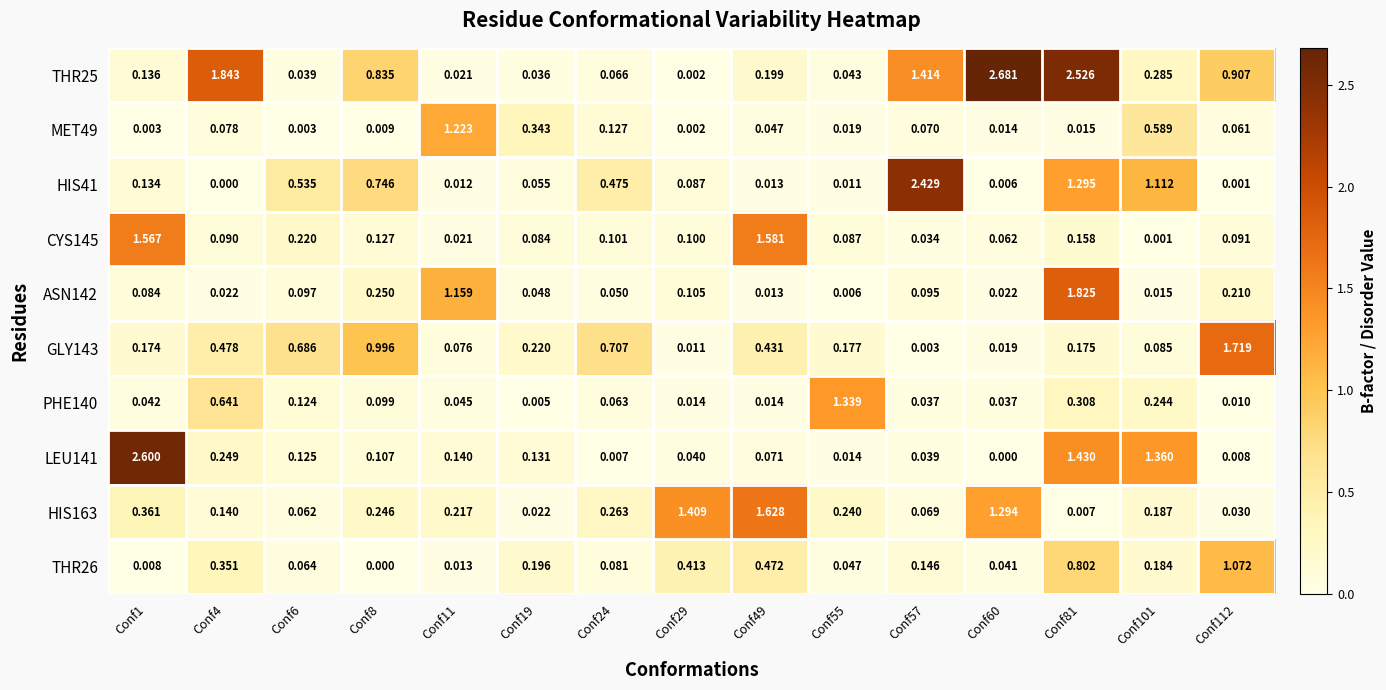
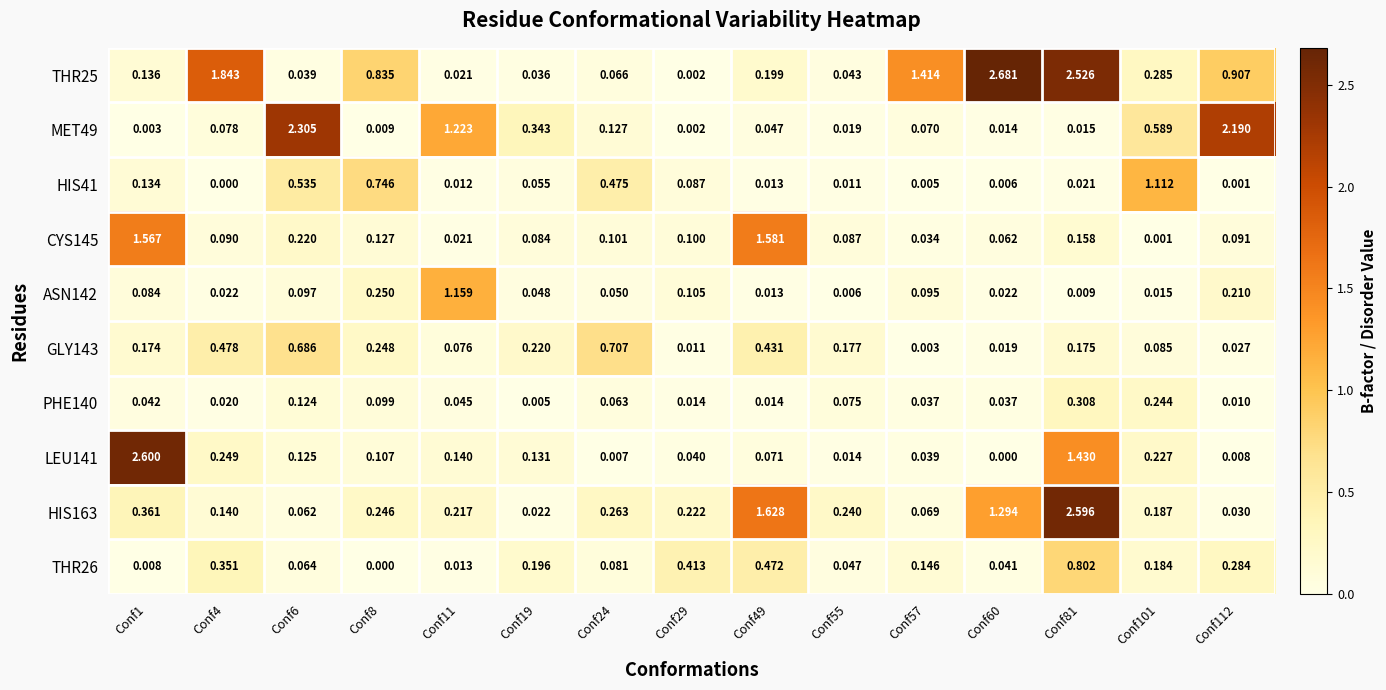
MET49, Conf6: 0.003 -> 2.305
MET49, Conf112: 0.061 -> 2.190
HIS41, Conf57: 2.429 -> 0.005
HIS41, Conf81: 1.295 -> 0.021
ASN142, Conf81: 1.825 -> 0.009
GLY143, Conf8: 0.996 -> 0.248
GLY143, Conf112: 1.719 -> 0.027
PHE140, Conf4: 0.641 -> 0.020
PHE140, Conf55: 1.339 -> 0.075
LEU141, Conf101: 1.360 -> 0.227
HIS163, Conf29: 1.409 -> 0.222
HIS163, Conf81: 0.007 -> 2.596
THR26, Conf112: 1.072 -> 0.284
